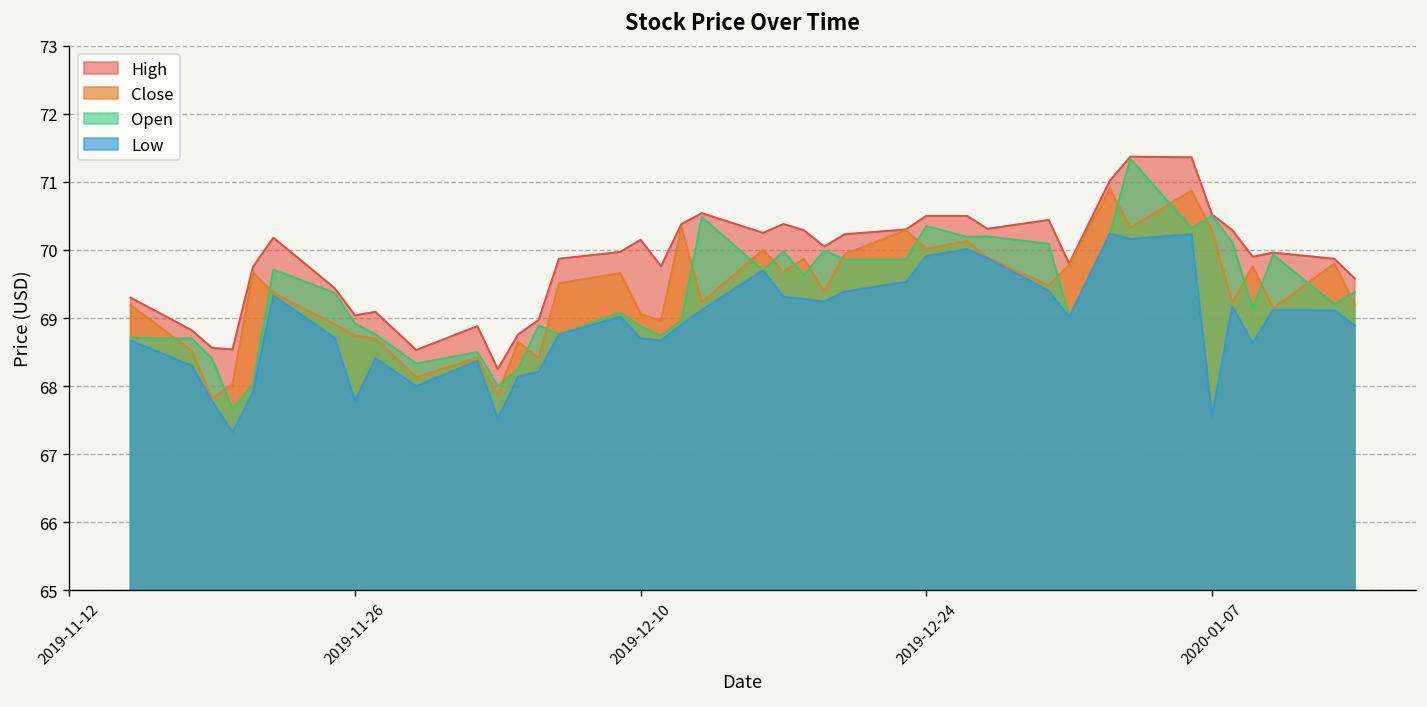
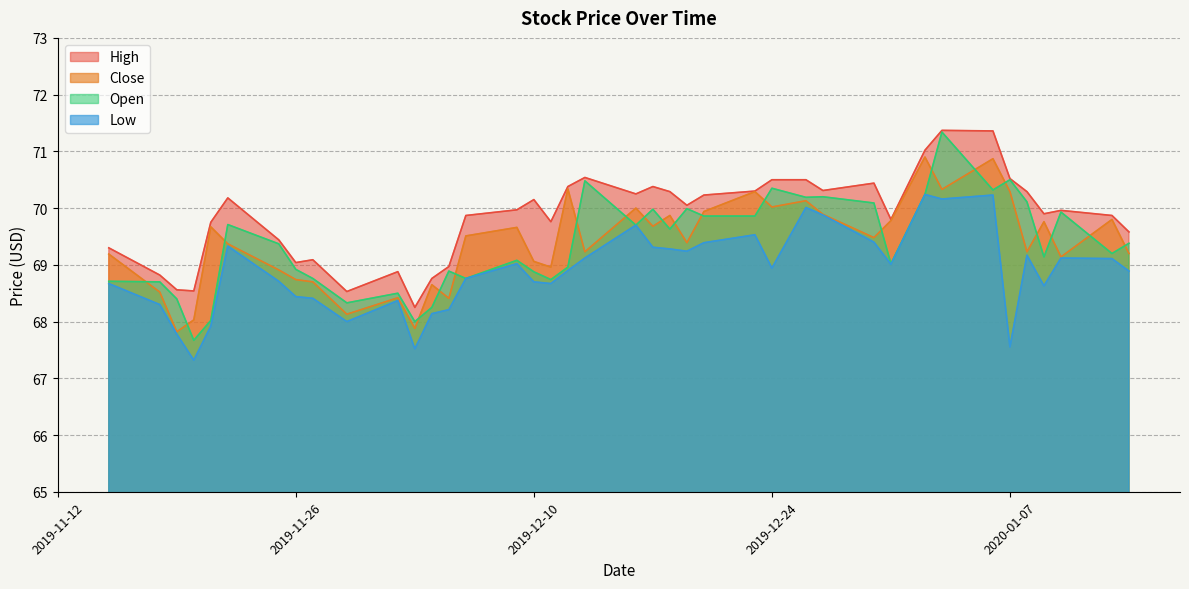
Low, 2019-11-26: 67.8 -> 68.4
Low, 2019-12-24: 69.9 -> 68.9
